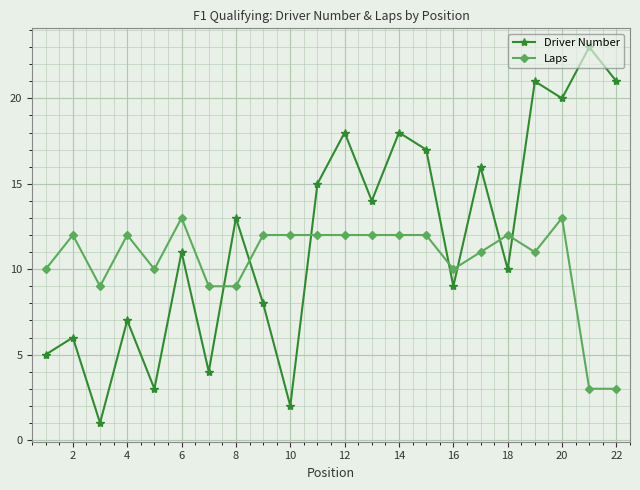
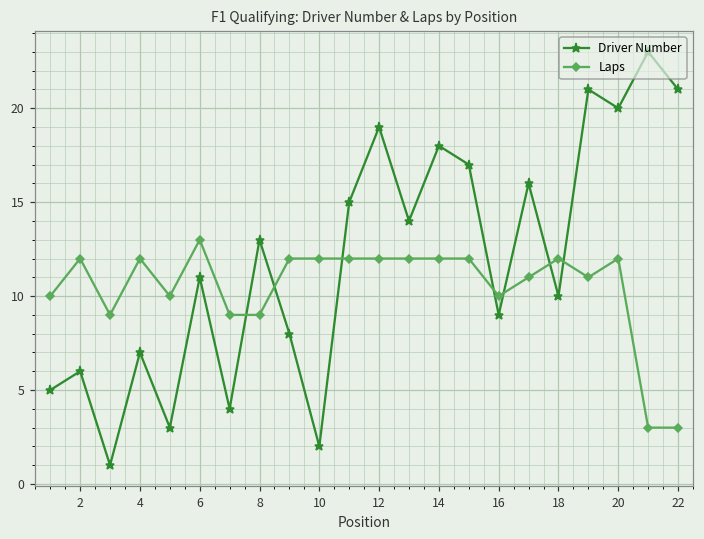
Driver Number, 12: 18 -> 19
Laps, 20: 13 -> 12
